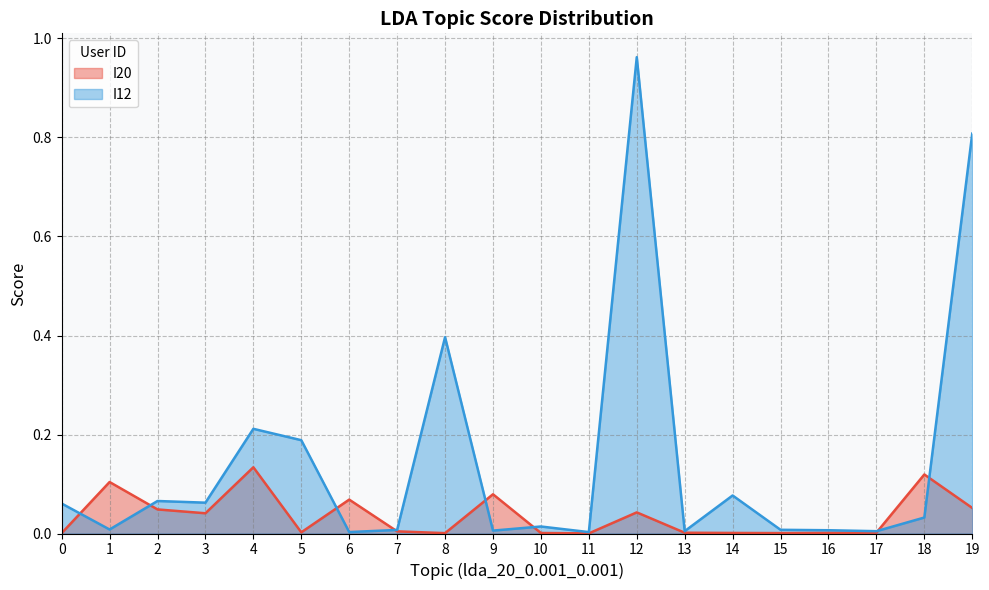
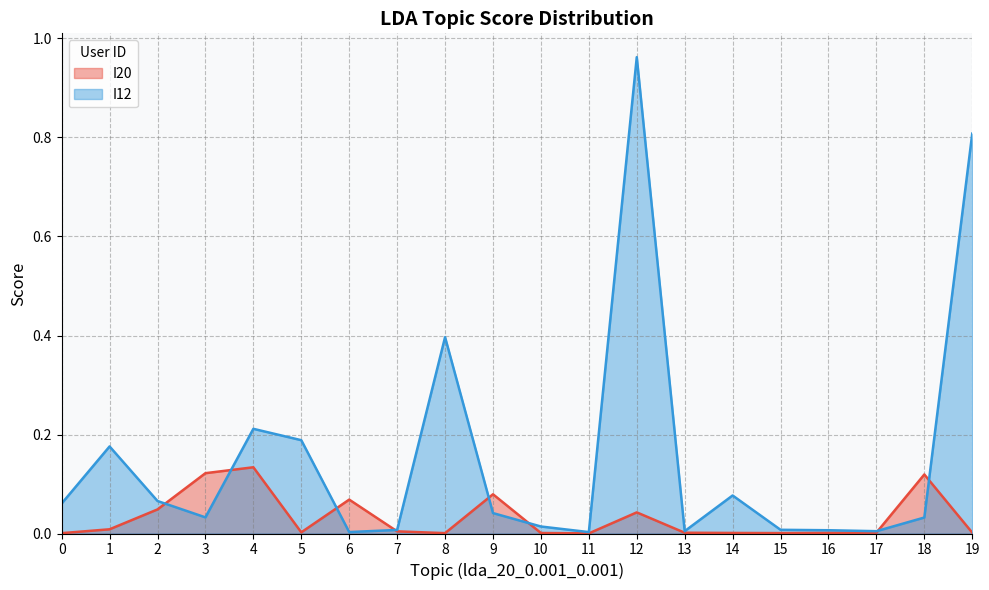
I20, 1: 0.10 -> 0.01
I12, 1: 0.01 -> 0.18
I20, 3: 0.04 -> 0.12
I12, 3: 0.06 -> 0.03
I12, 9: 0.01 -> 0.04
I20, 19: 0.05 -> 0.00
